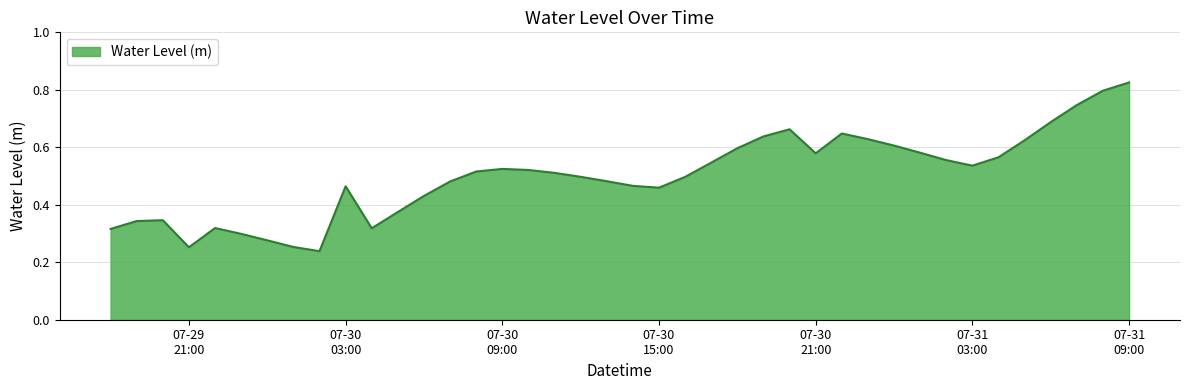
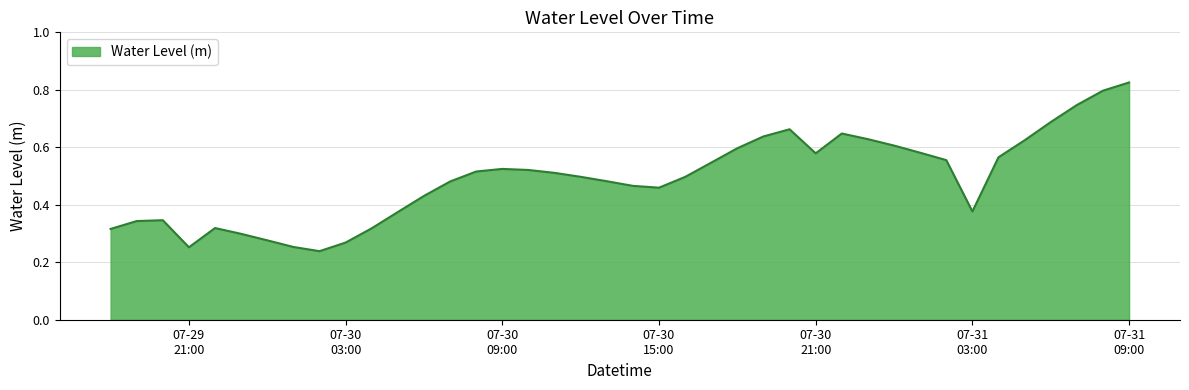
07-30 03:00: 0.46 -> 0.27
07-31 03:00: 0.54 -> 0.38
